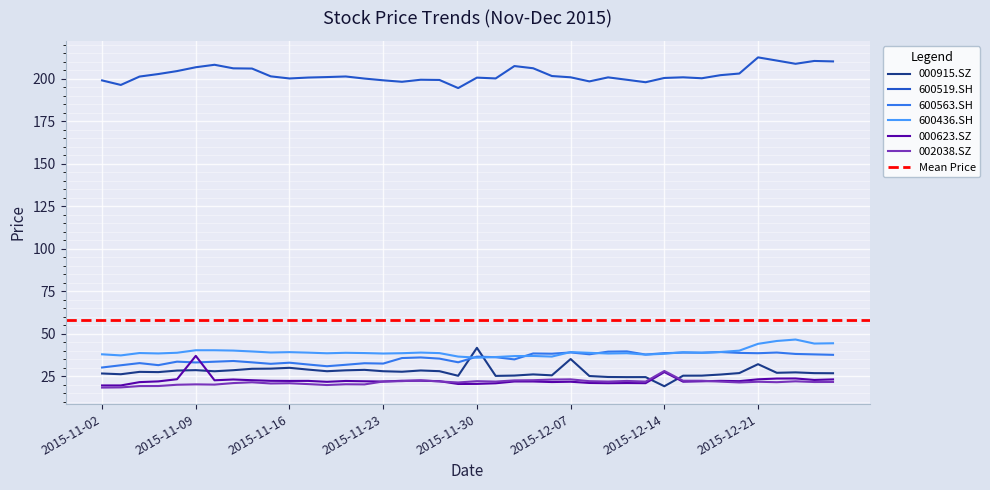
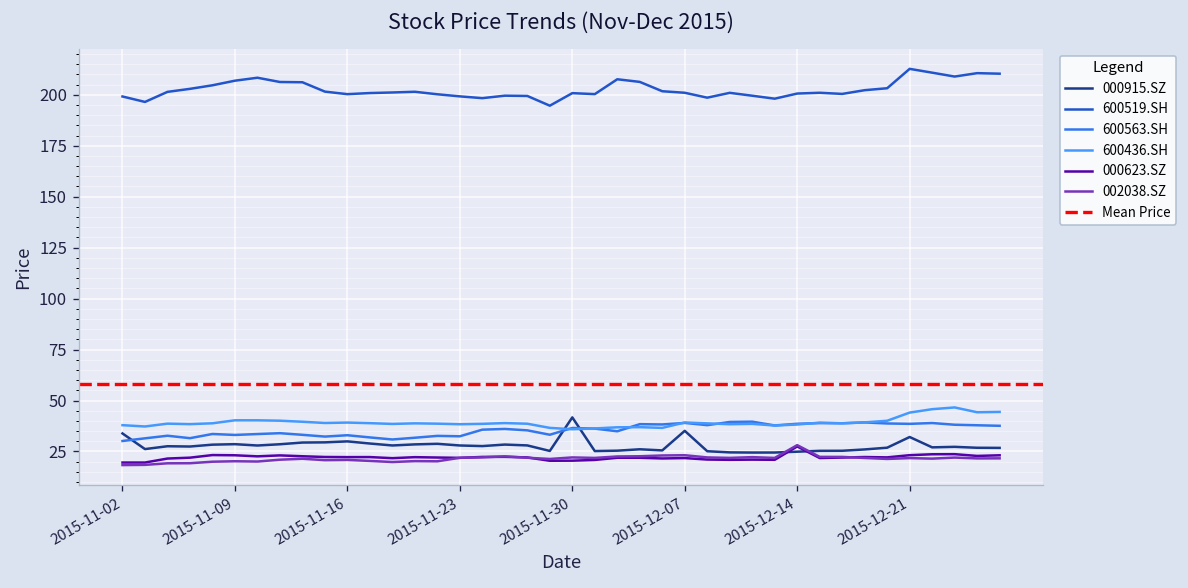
000915.SZ, 2015-11-02: 27 -> 34
000623.SZ, 2015-11-09: 37 -> 23
000915.SZ, 2015-12-14: 19 -> 25
